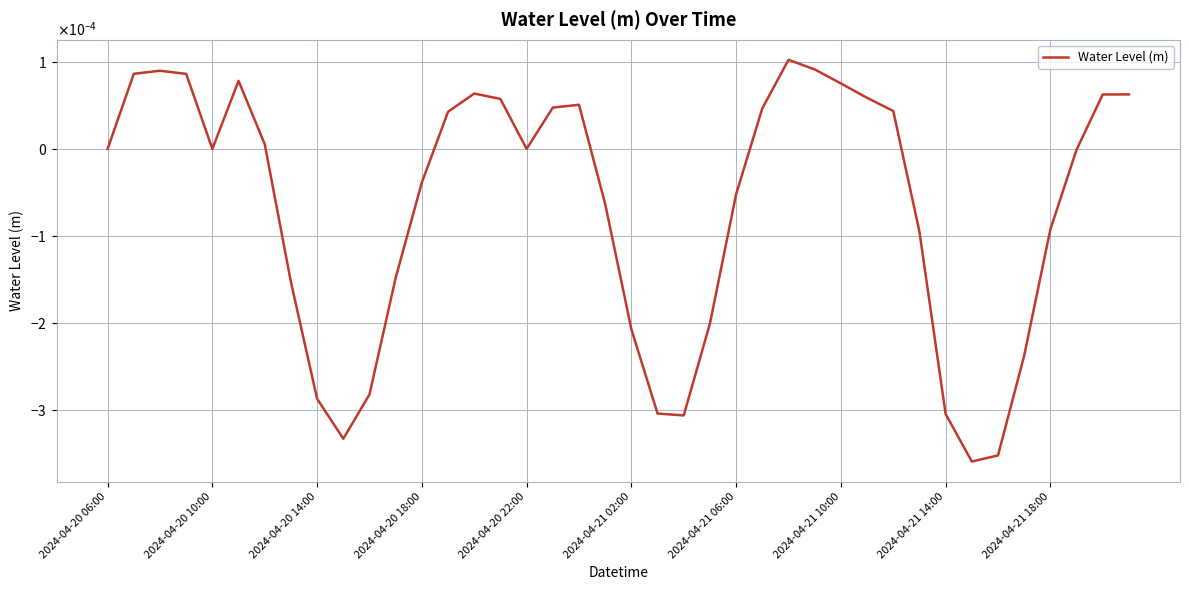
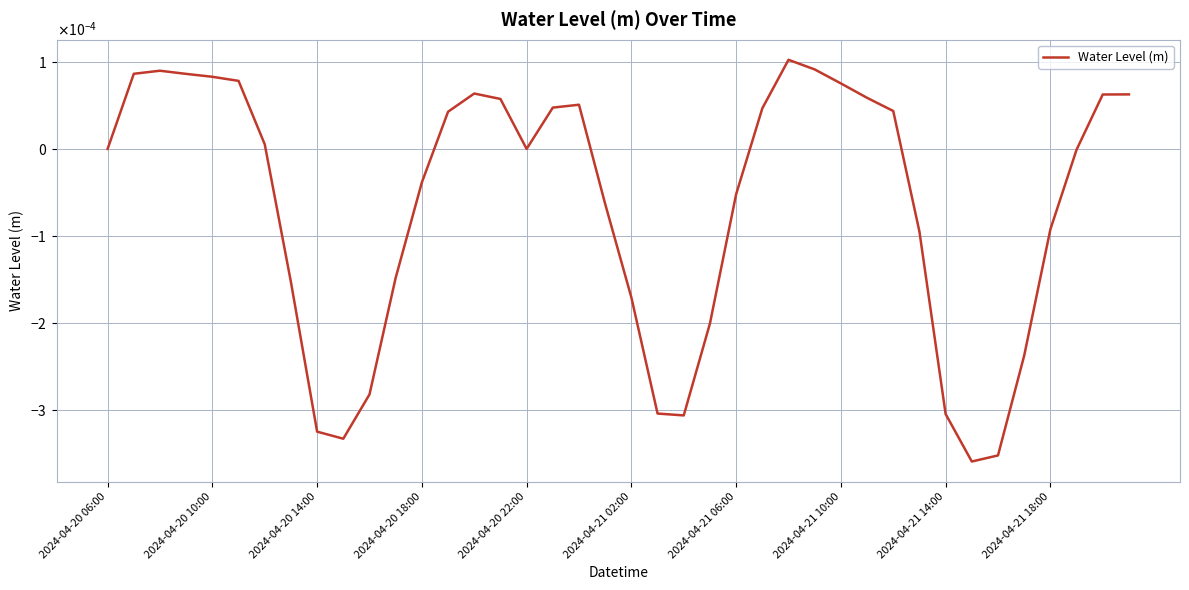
2024-04-20 10:00: 0.0000 -> 0.0001
2024-04-20 14:00: -0.00029 -> -0.00033
2024-04-21 02:00: -0.00021 -> -0.00017
